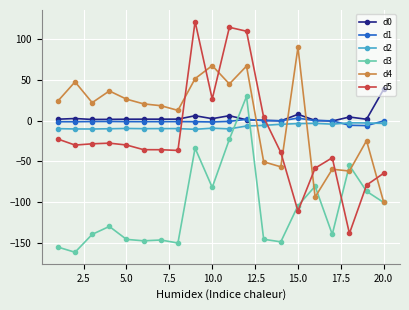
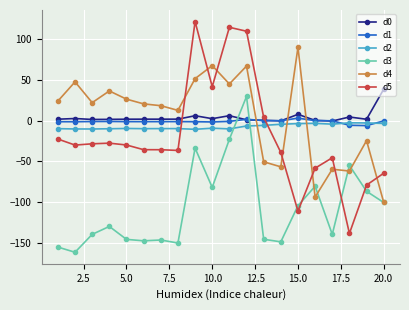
d5, 10.0: 30 -> 40
